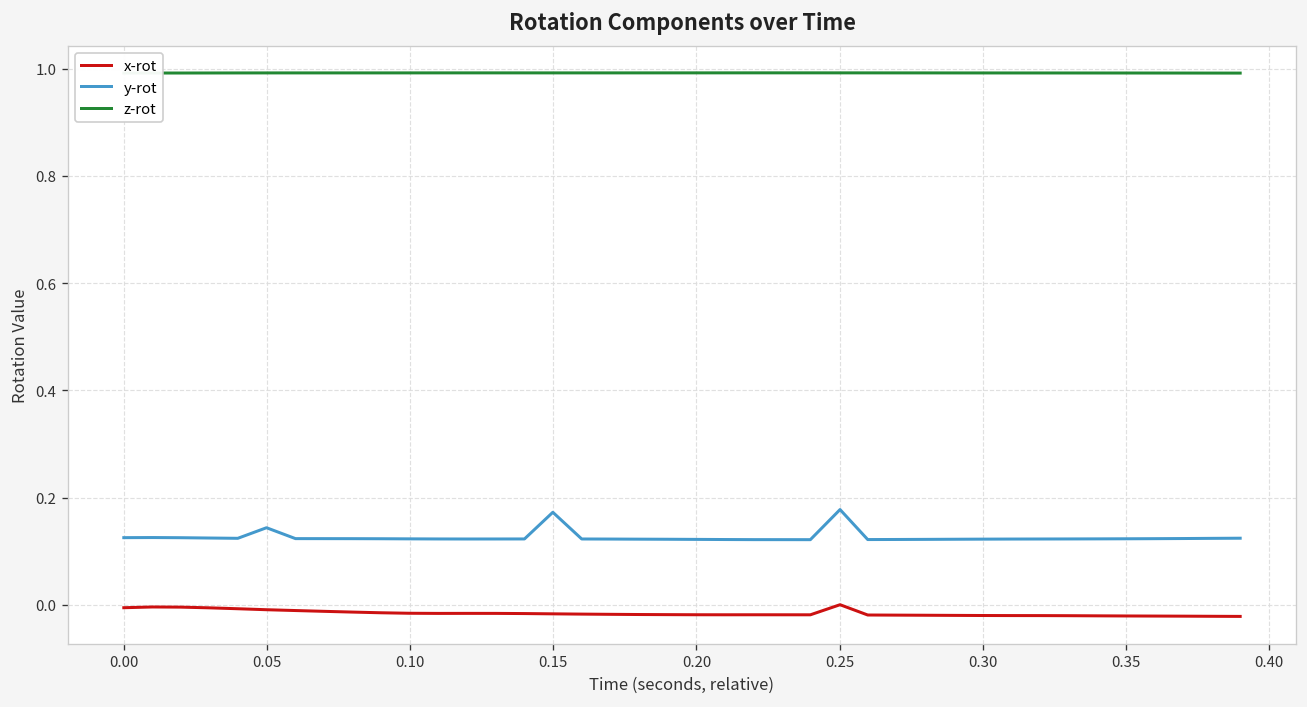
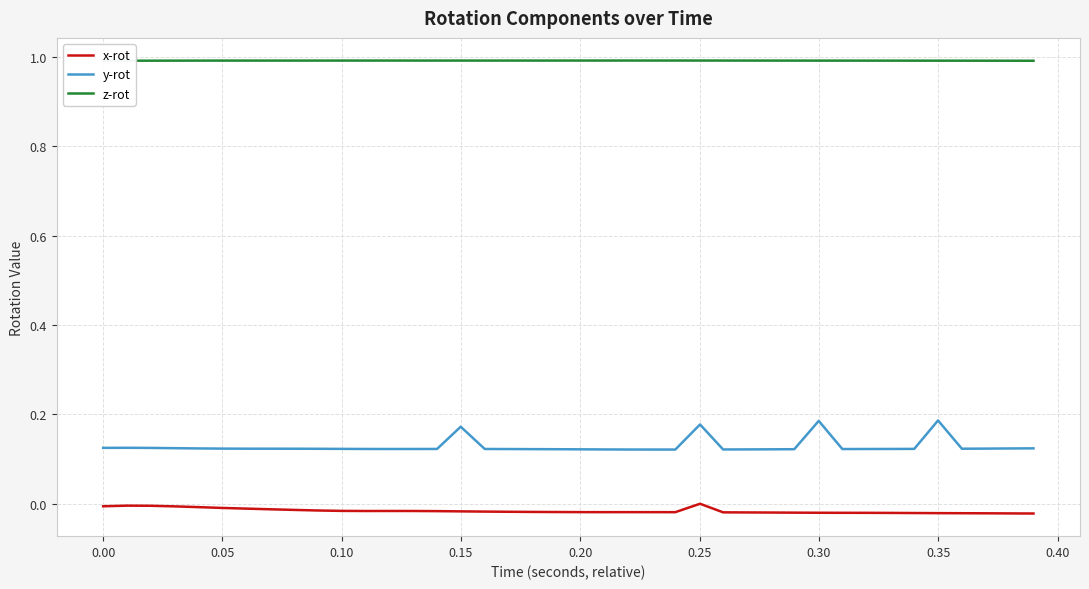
y-rot, 0.05: 0.14 -> 0.12
y-rot, 0.30: 0.12 -> 0.19
y-rot, 0.35: 0.12 -> 0.19
